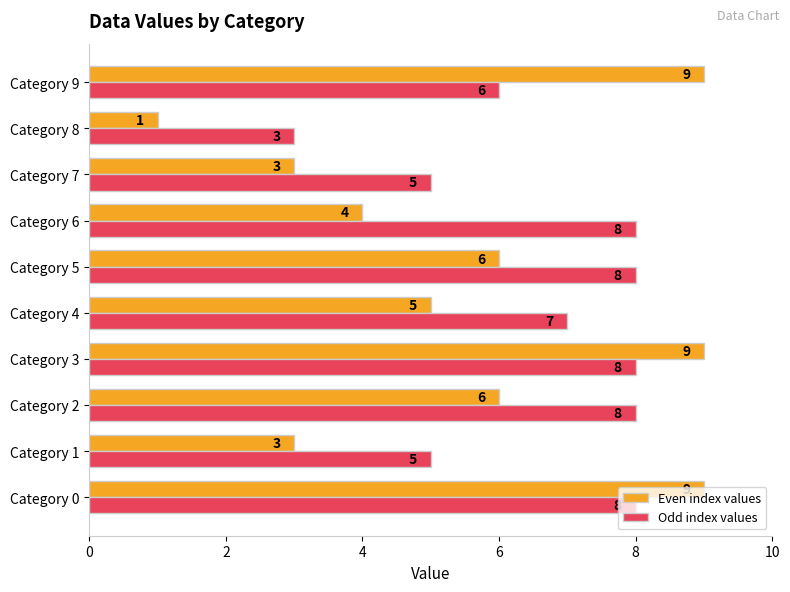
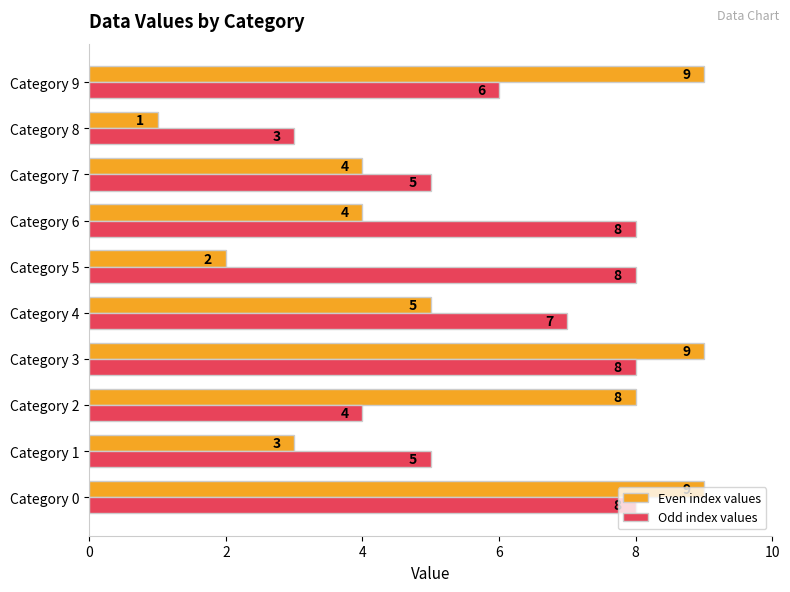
Even index values, Category 7: 3 -> 4
Even index values, Category 5: 6 -> 2
Even index values, Category 2: 6 -> 8
Odd index values, Category 2: 8 -> 4
